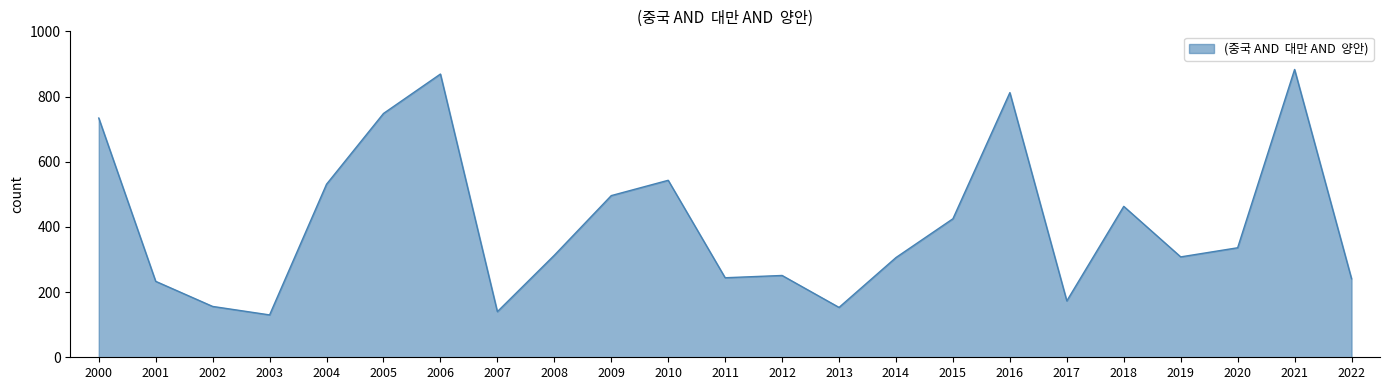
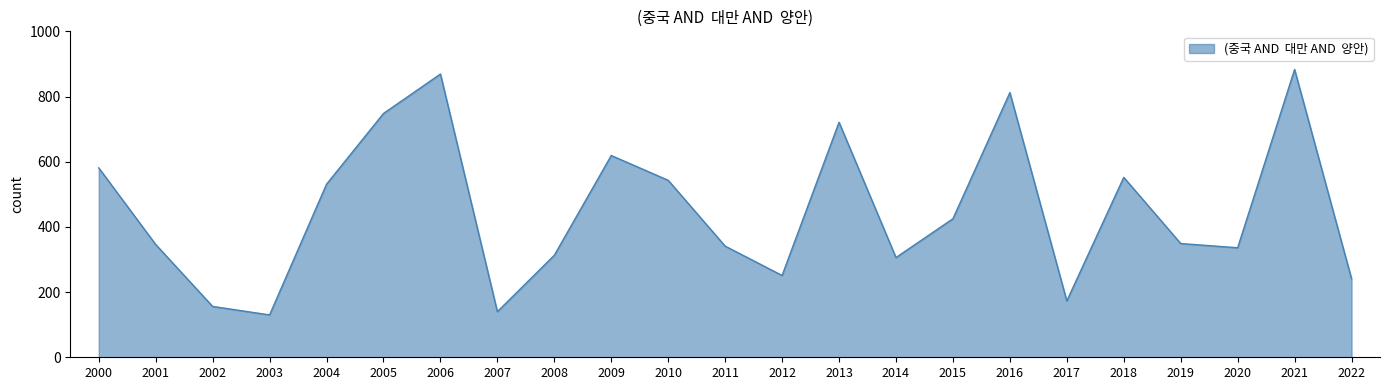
2000: 730 -> 580
2001: 230 -> 350
2009: 500 -> 620
2011: 240 -> 340
2013: 150 -> 720
2018: 460 -> 550
2019: 310 -> 350
